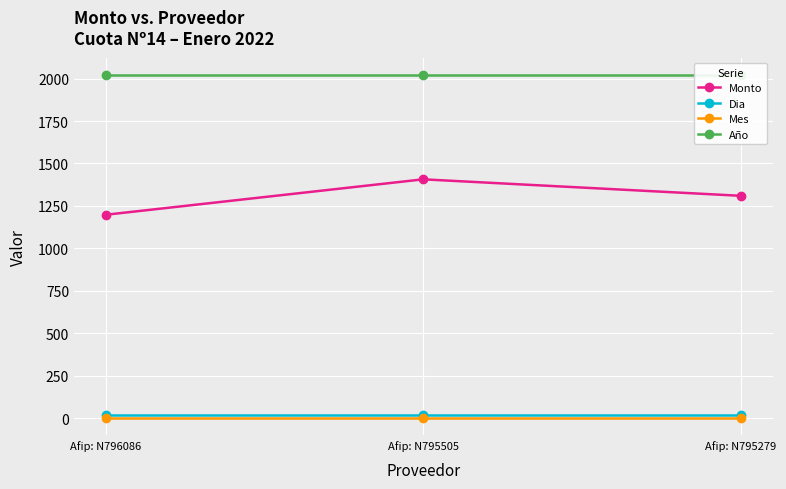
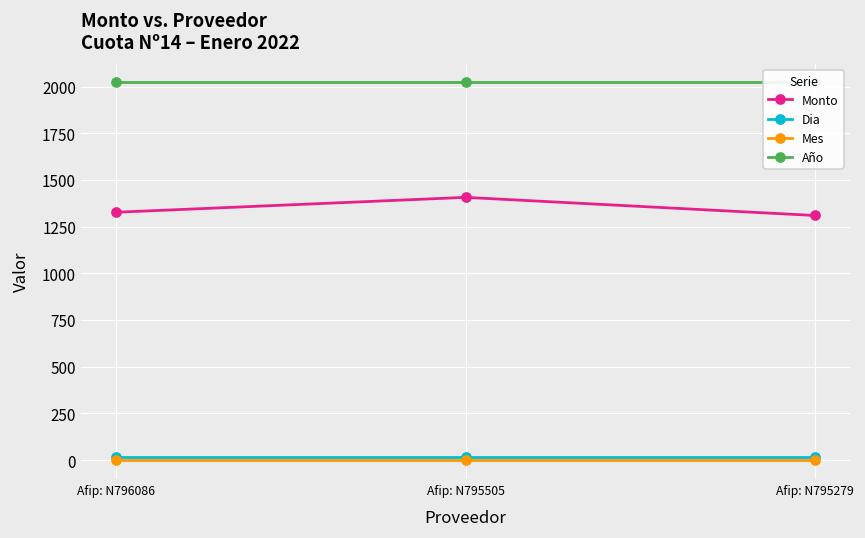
Monto, Afip: N796086: 1200 -> 1330
